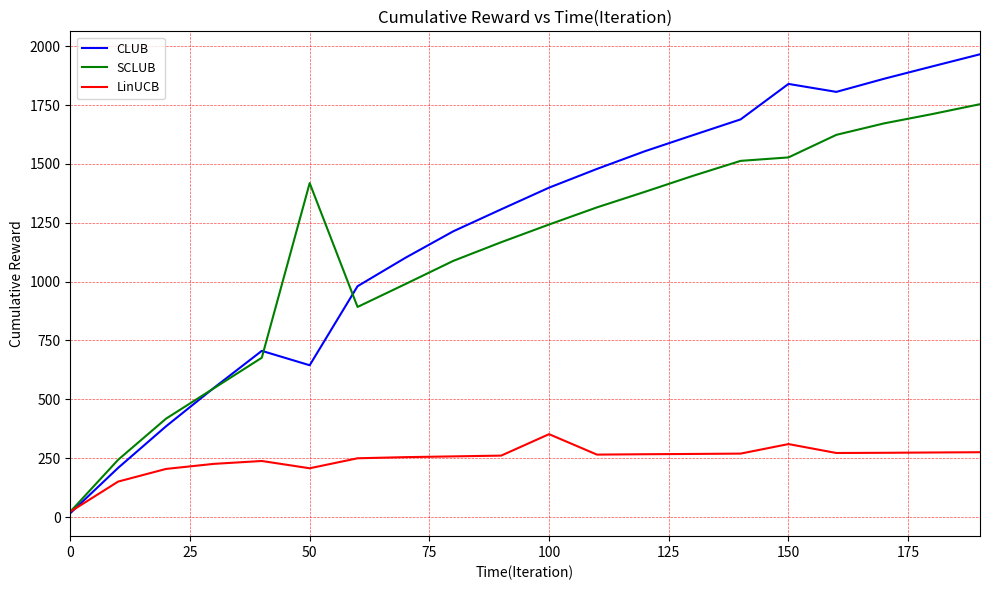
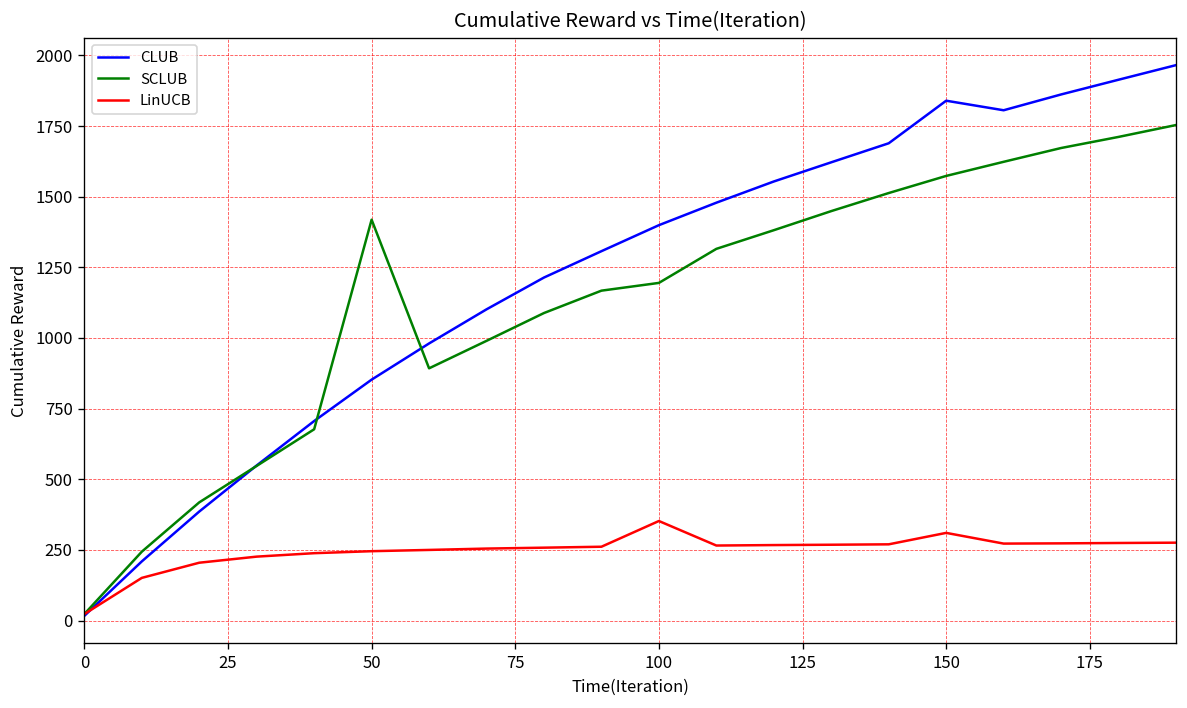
CLUB, 50: 640 -> 850
LinUCB, 50: 210 -> 250
SCLUB, 100: 1240 -> 1190
SCLUB, 150: 1530 -> 1570
